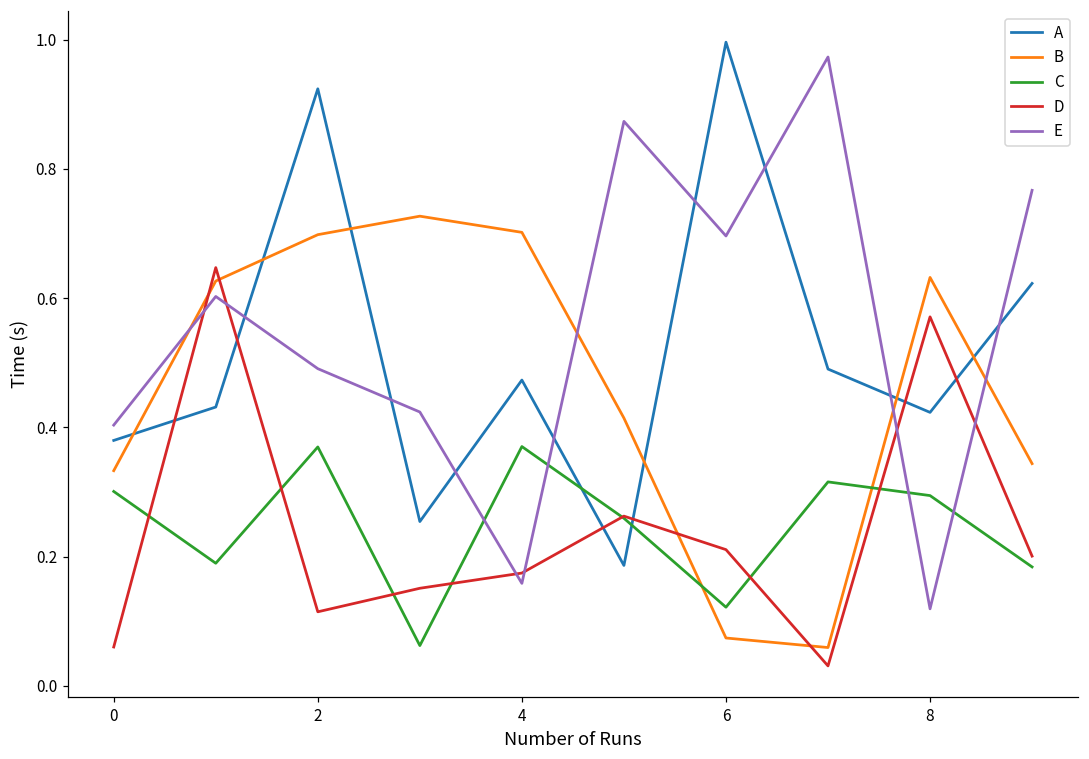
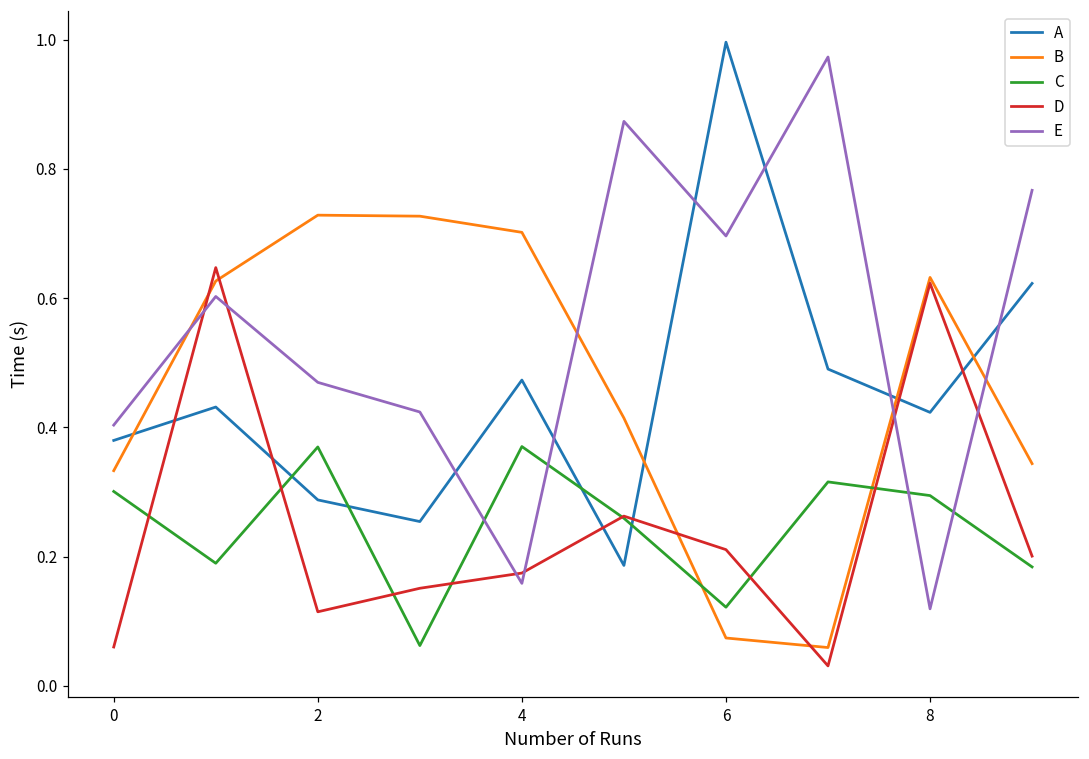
A, 2: 0.92 -> 0.29
B, 2: 0.70 -> 0.73
E, 2: 0.49 -> 0.47
D, 8: 0.57 -> 0.62
